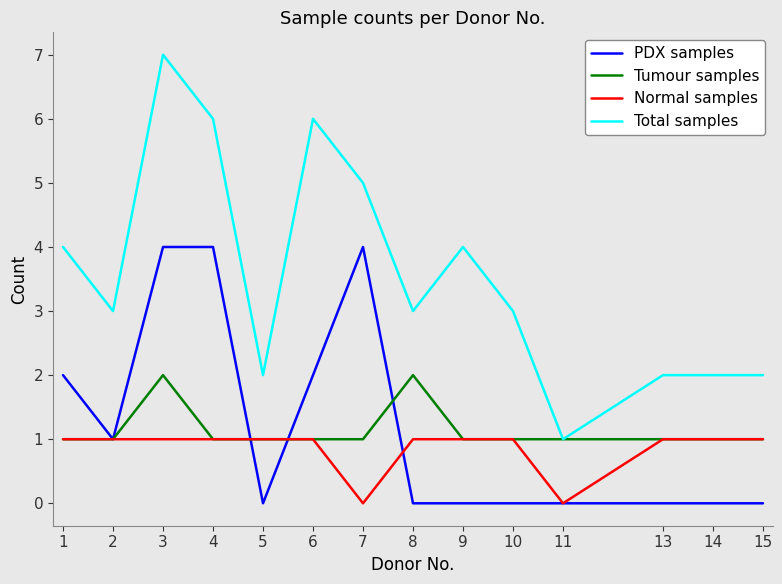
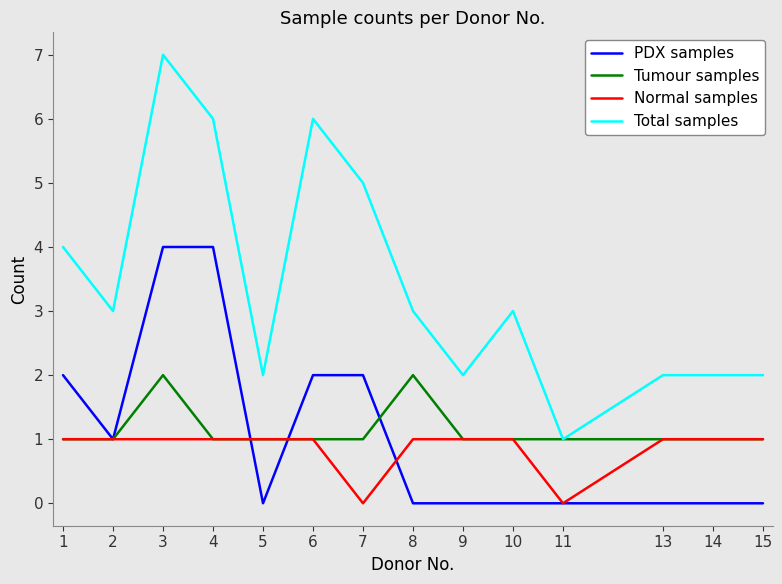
PDX samples, 7: 4 -> 2
Total samples, 9: 4 -> 2
